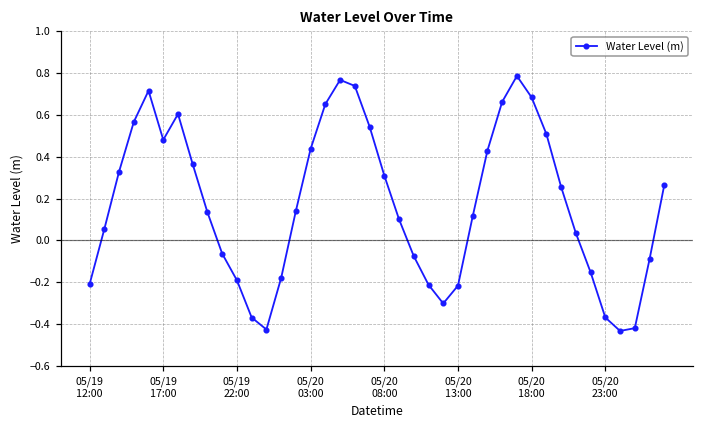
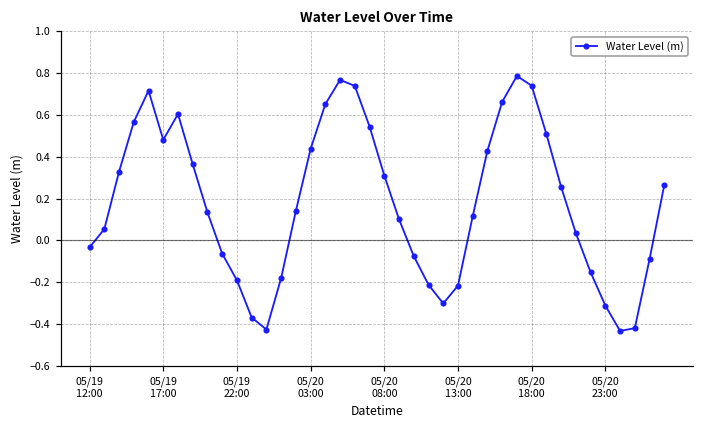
05/19 12:00: -0.21 -> -0.03
05/20 18:00: 0.68 -> 0.74
05/20 23:00: -0.37 -> -0.31
